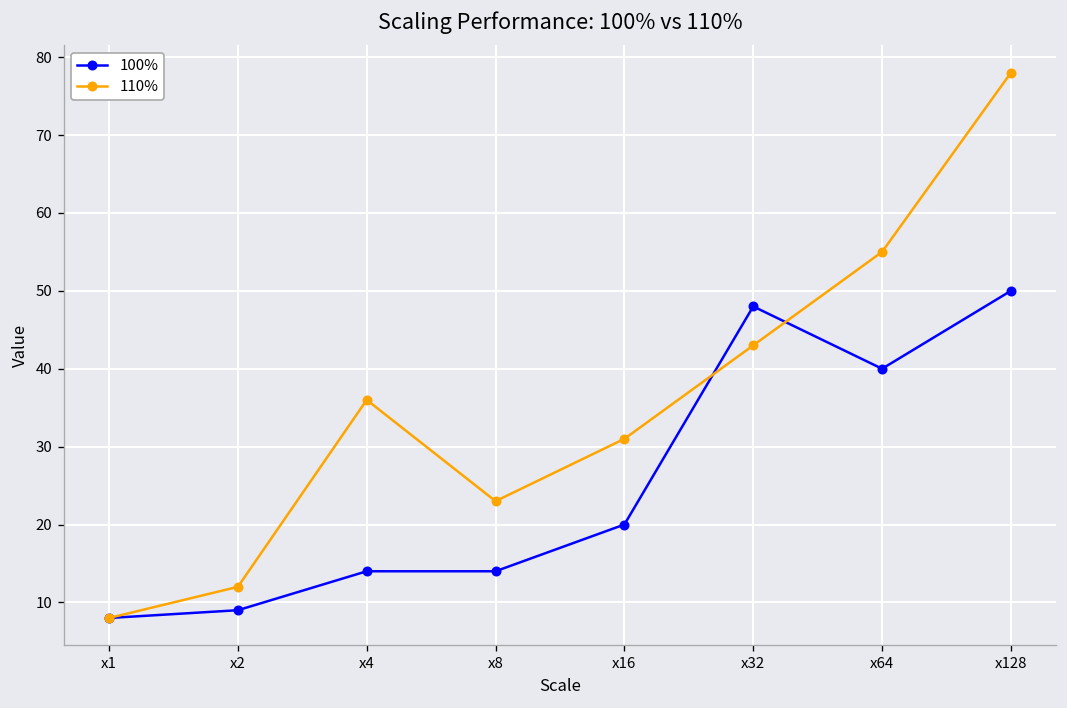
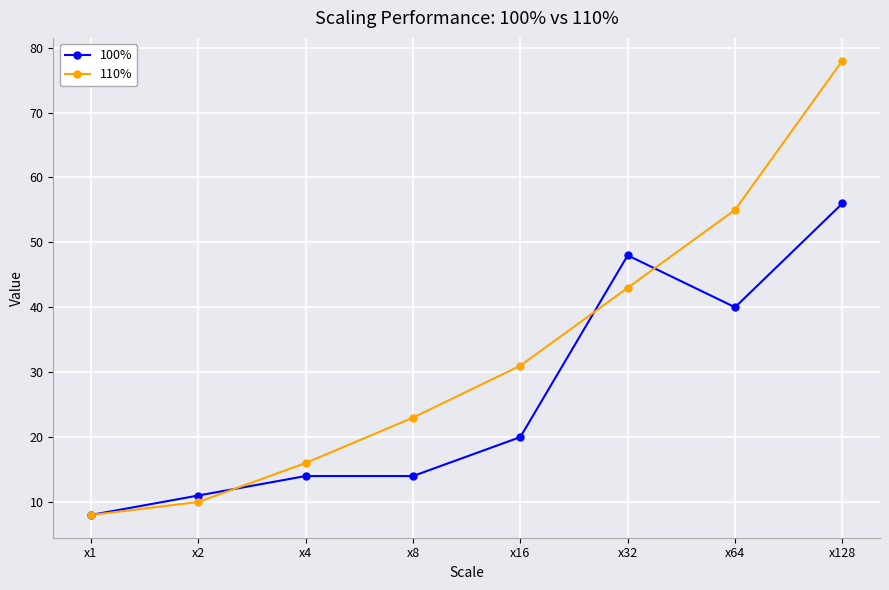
100%, x2: 9 -> 11
110%, x2: 12 -> 10
110%, x4: 36 -> 16
100%, x128: 50 -> 56
